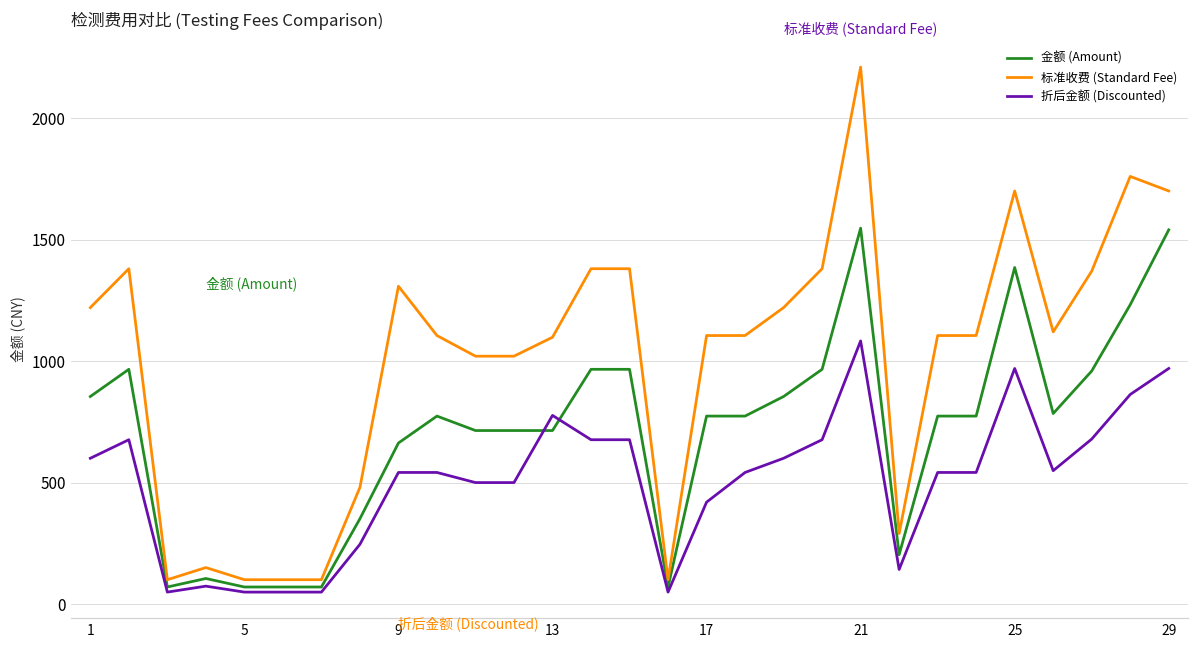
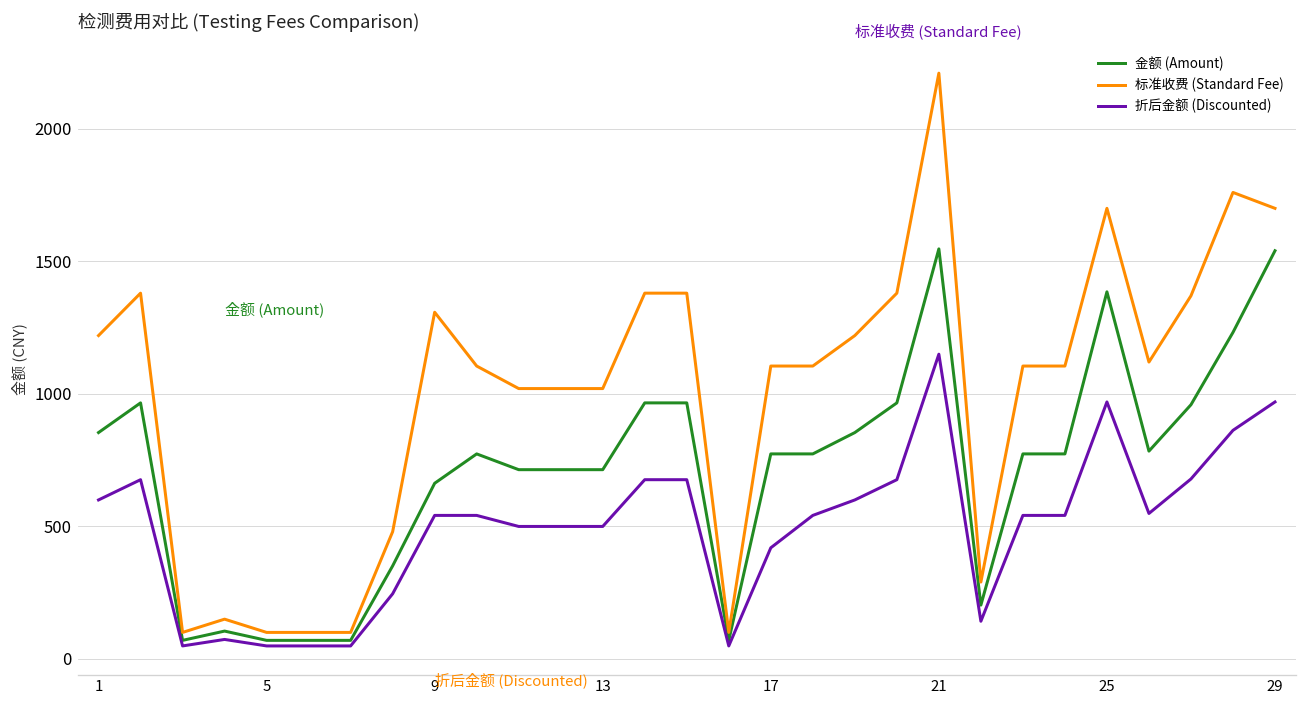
标准收费 (Standard Fee), 13: 1100 -> 1020
折后金额 (Discounted), 13: 780 -> 500
折后金额 (Discounted), 21: 1080 -> 1150
